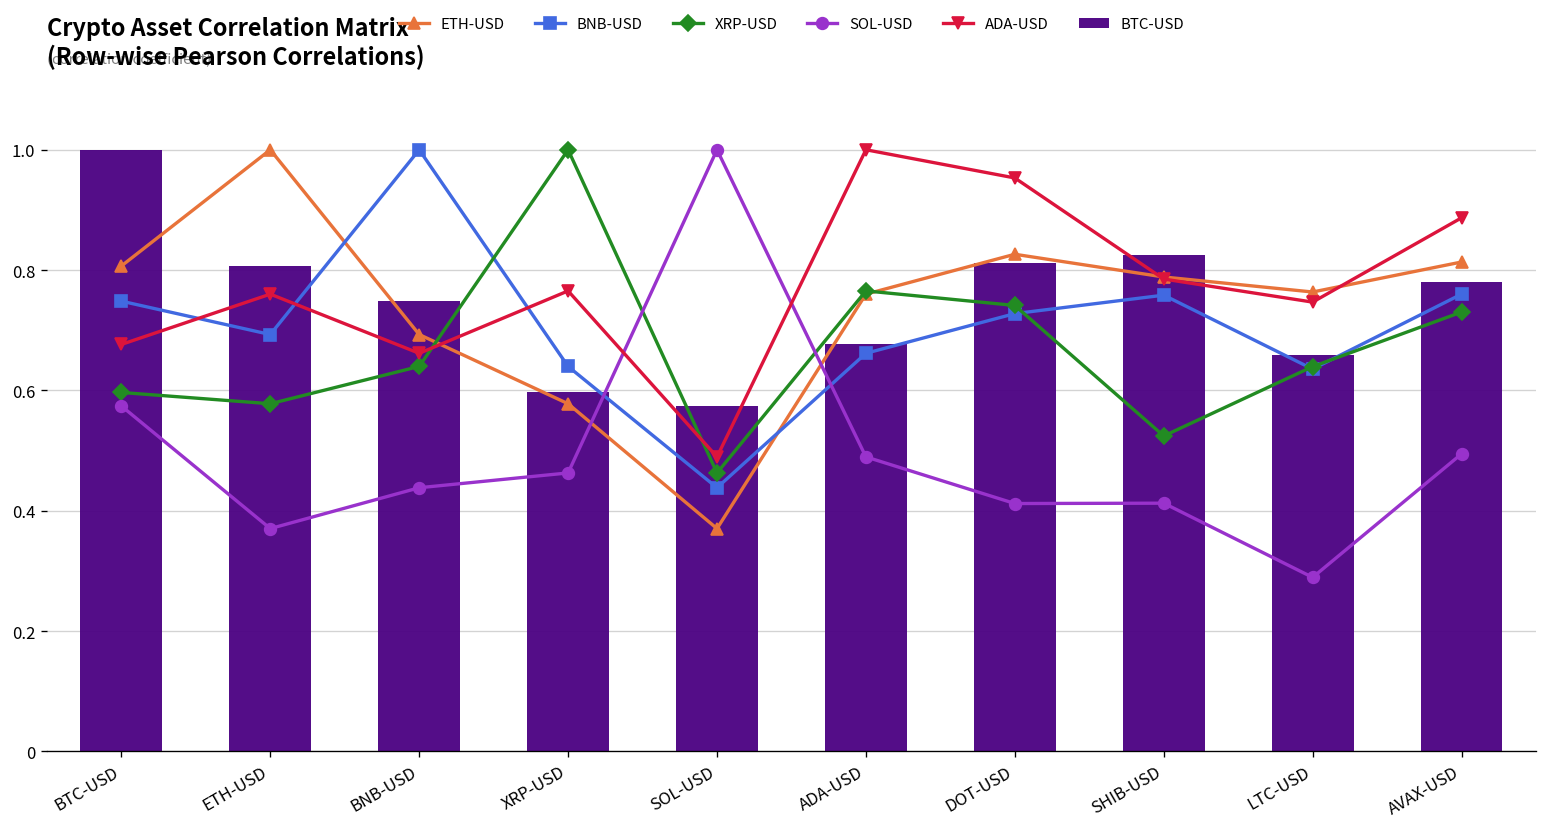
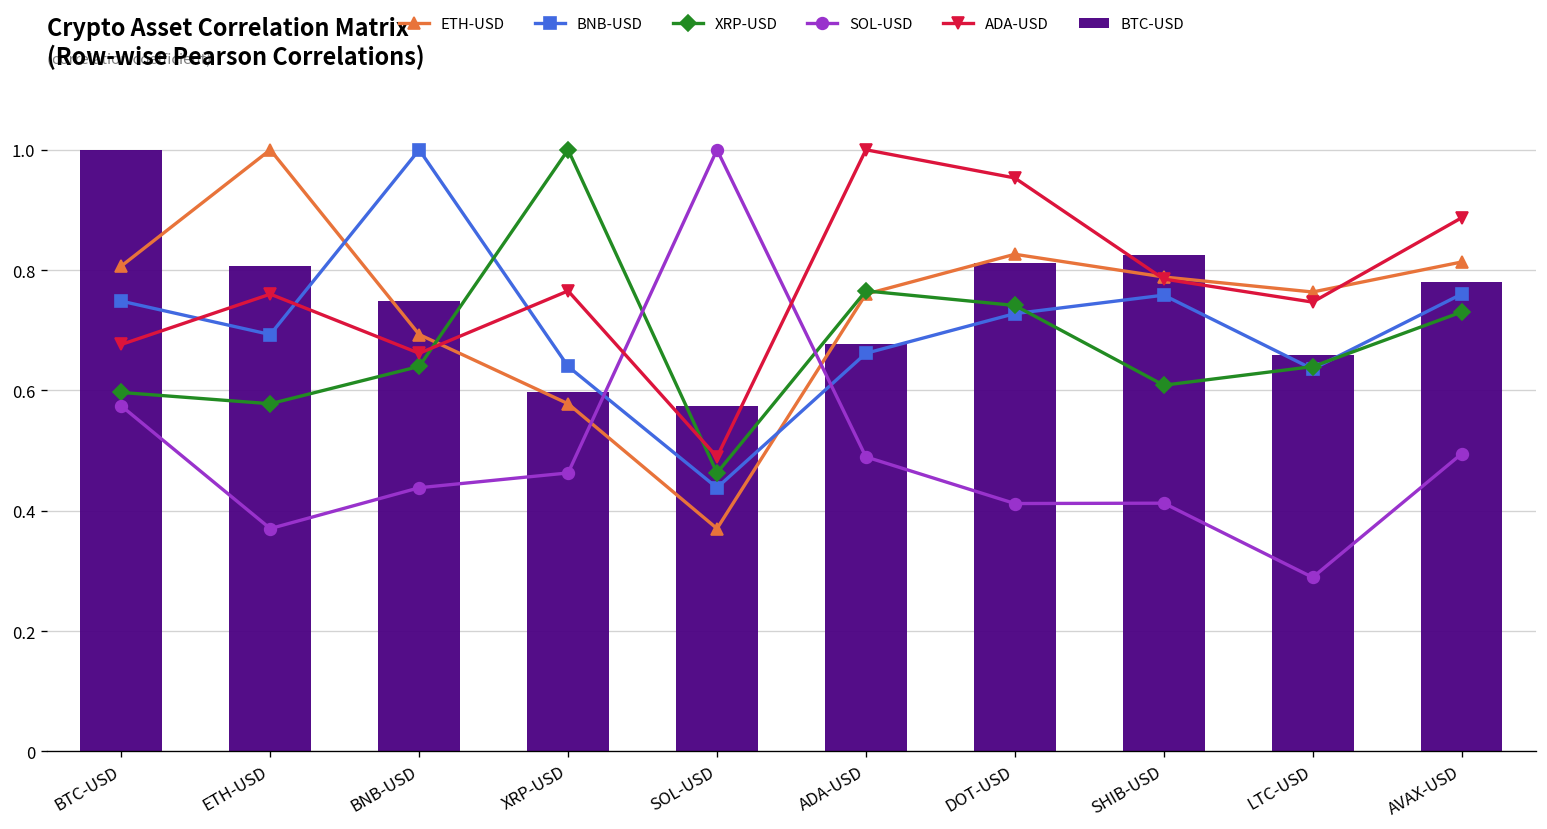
XRP-USD, SHIB-USD: 0.52 -> 0.61
